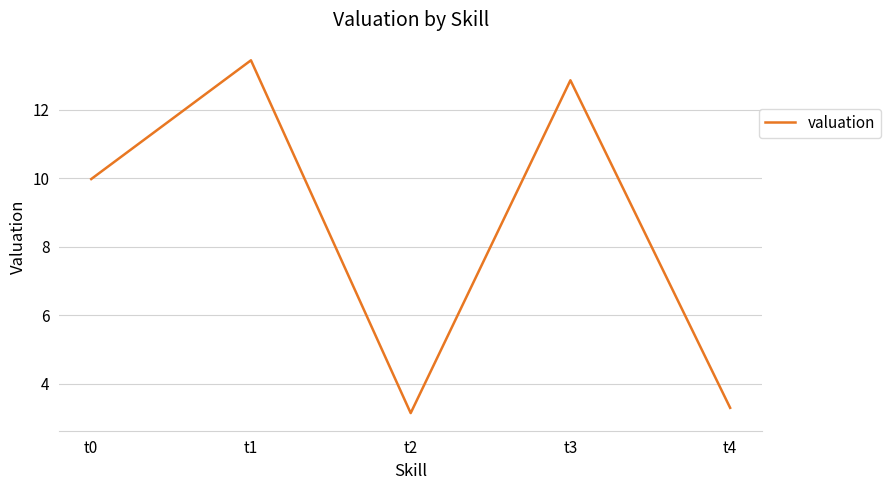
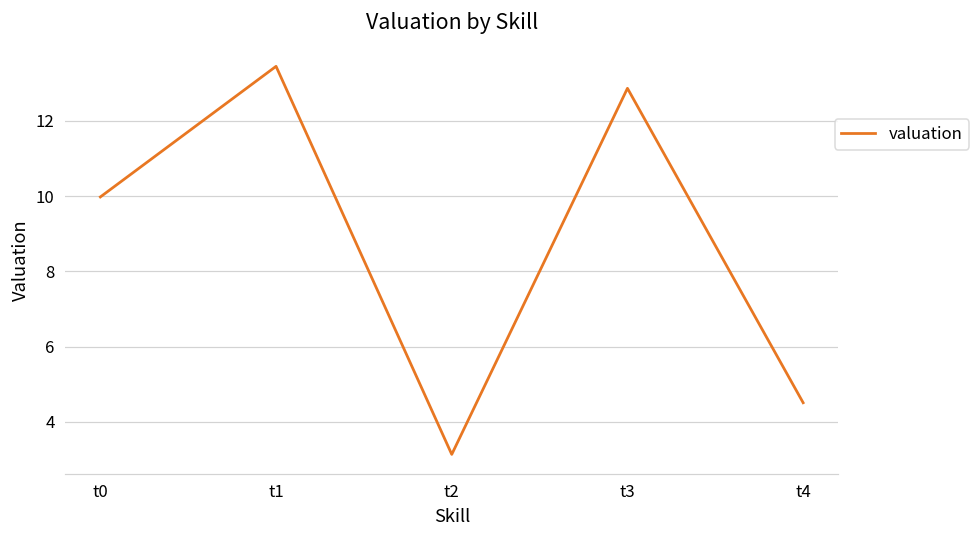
t4: 3.3 -> 4.5
